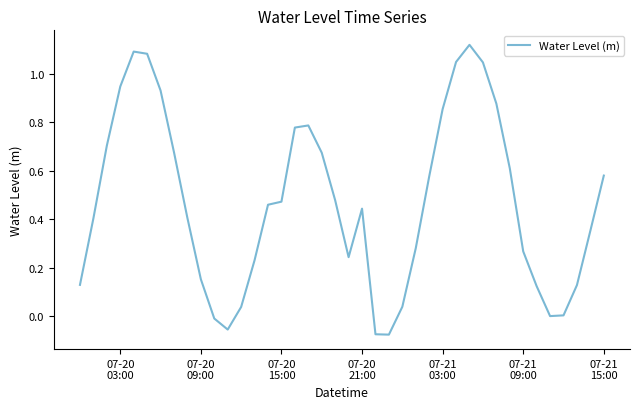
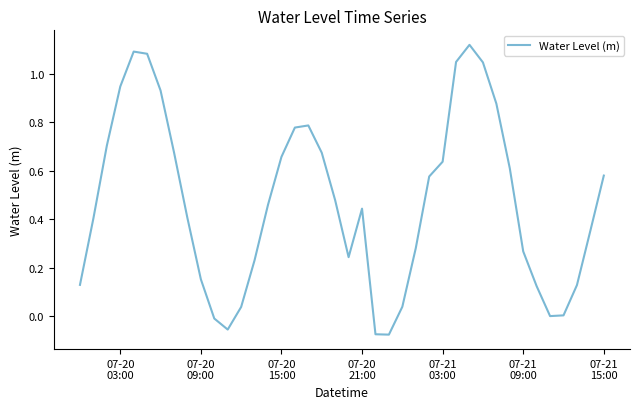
07-20 15:00: 0.47 -> 0.66
07-21 03:00: 0.85 -> 0.64
